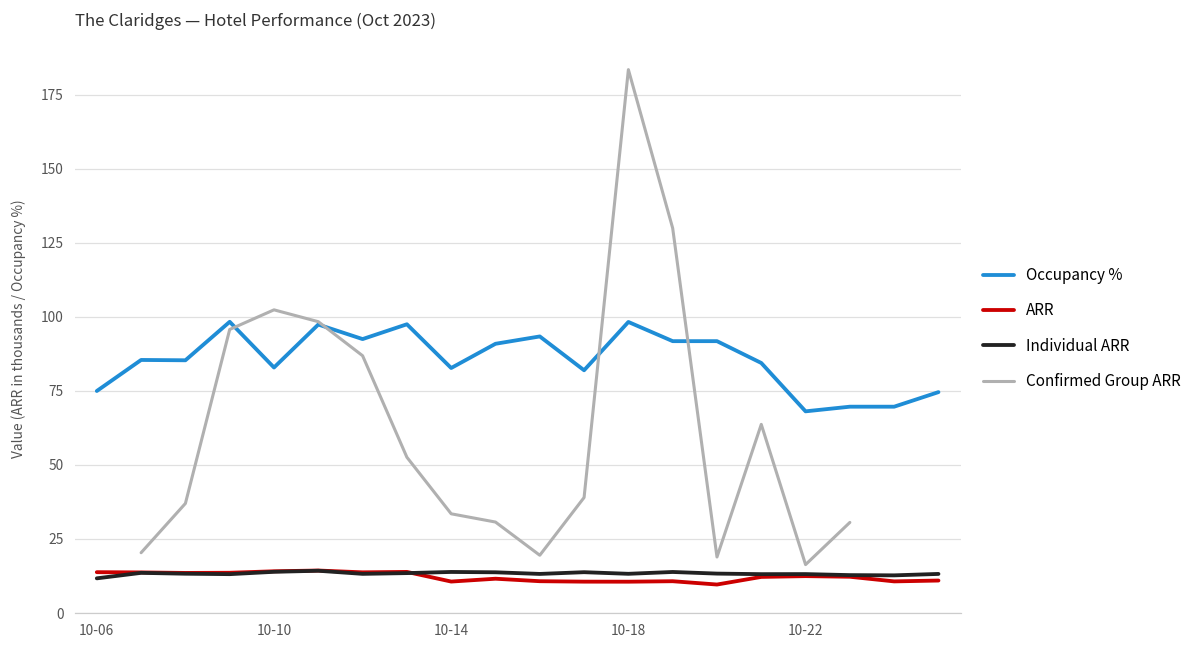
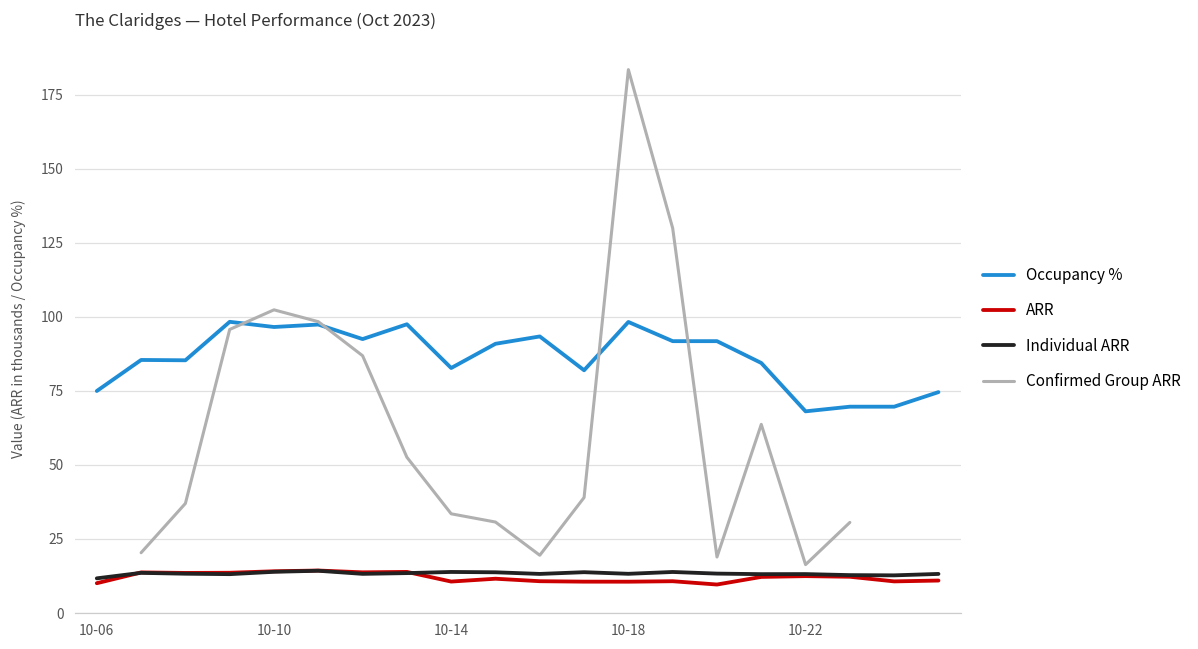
ARR, 10-06: 14 -> 10
Occupancy %, 10-10: 83 -> 97
